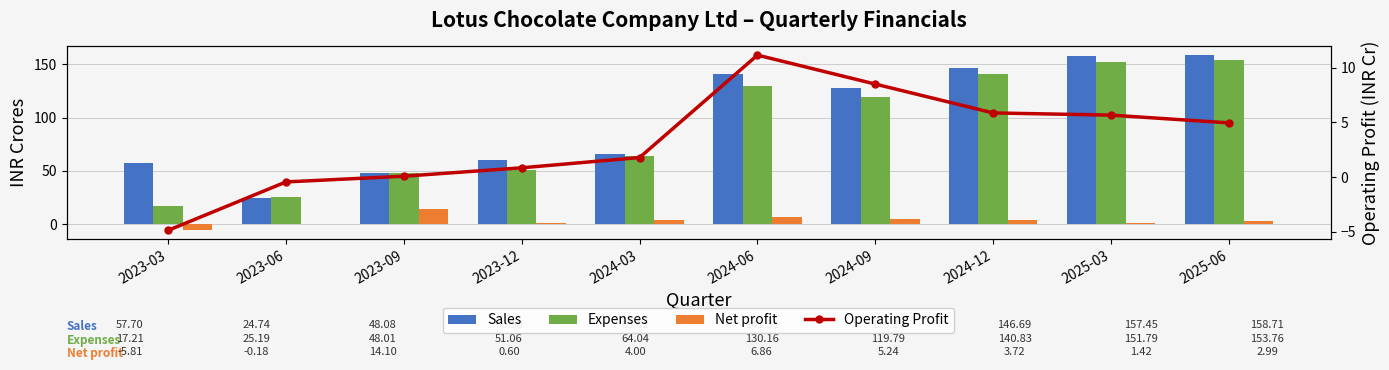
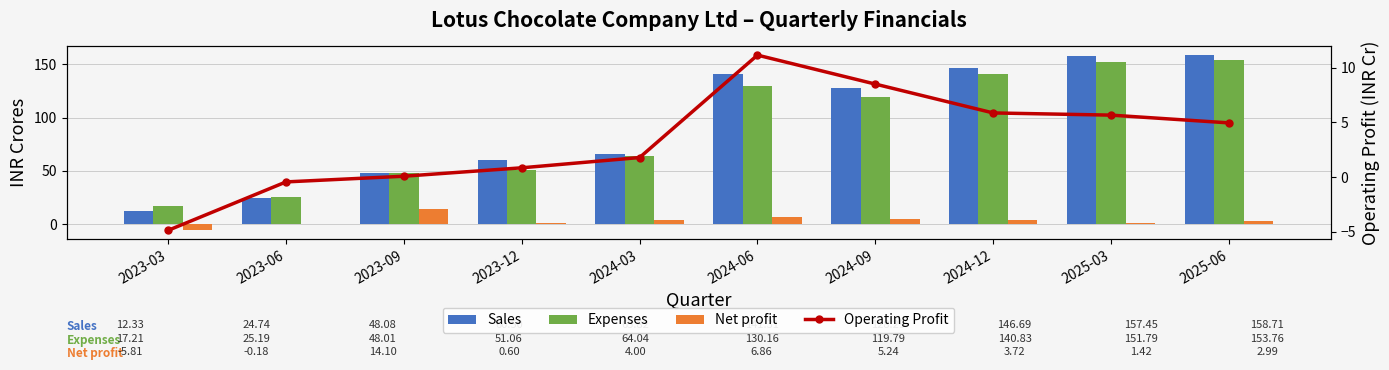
Sales, 2023-03: 57.70 -> 12.33
